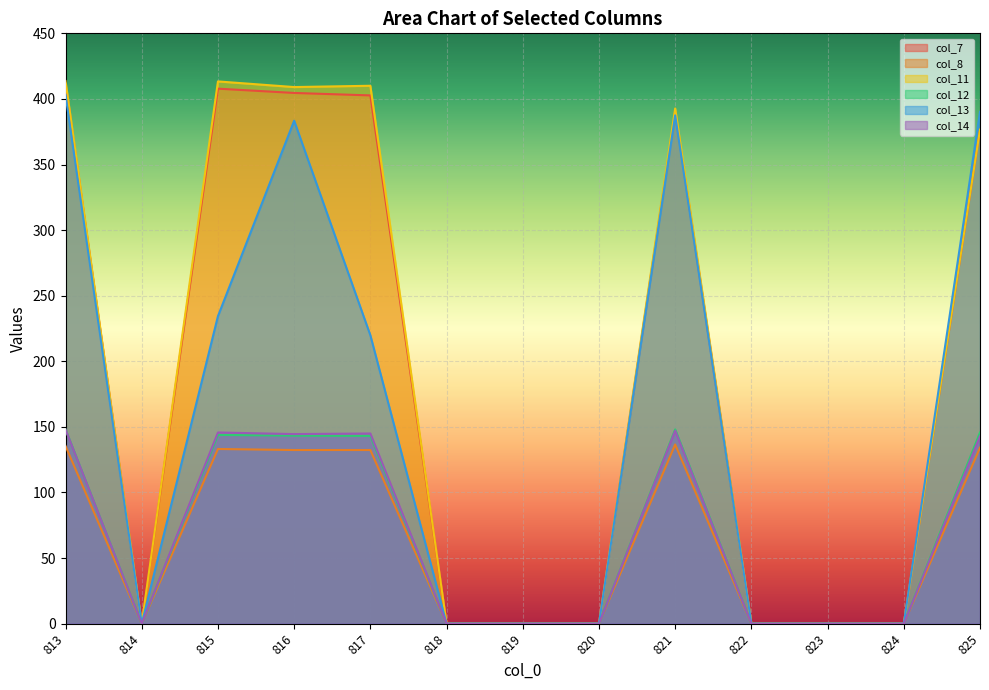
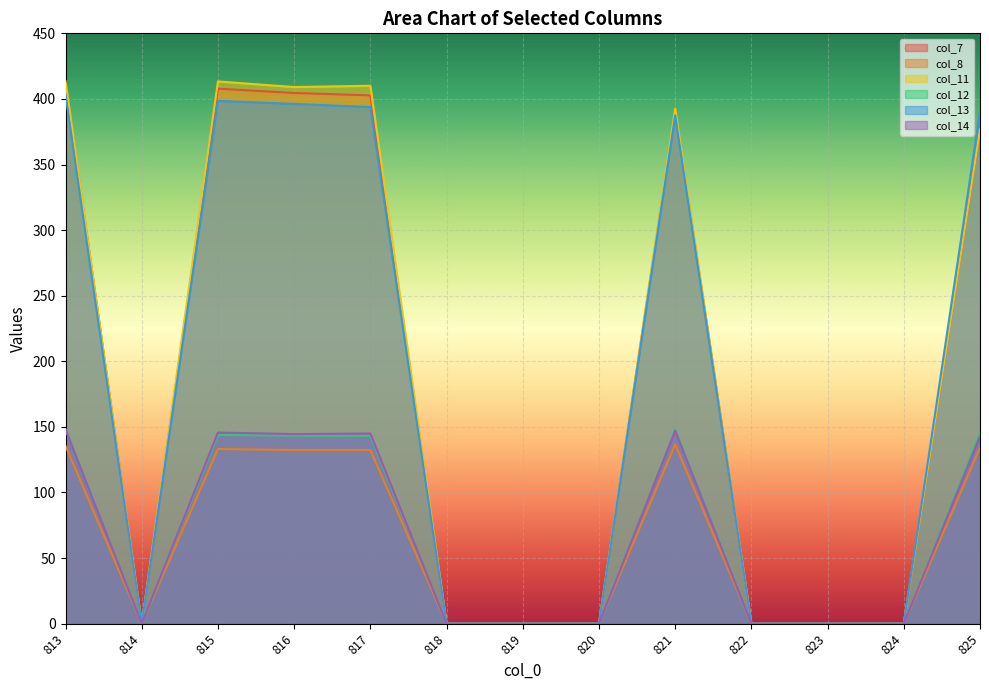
col_13, 815: 234 -> 399
col_13, 816: 383 -> 396
col_13, 817: 220 -> 394
